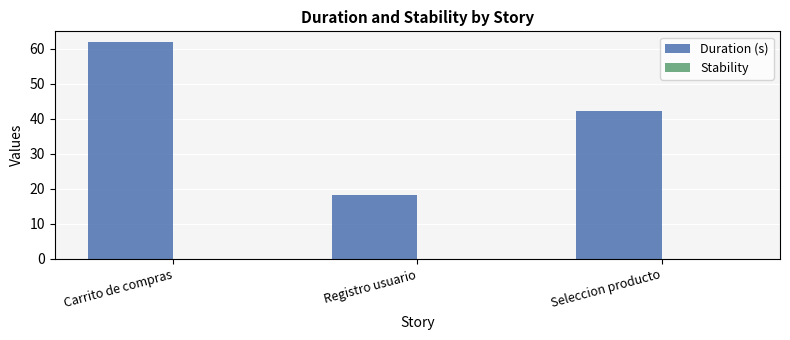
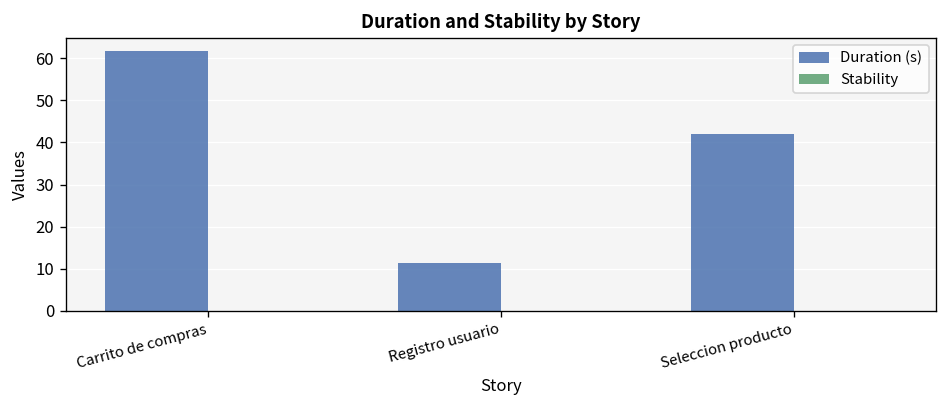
Duration (s), Registro usuario: 18 -> 11
